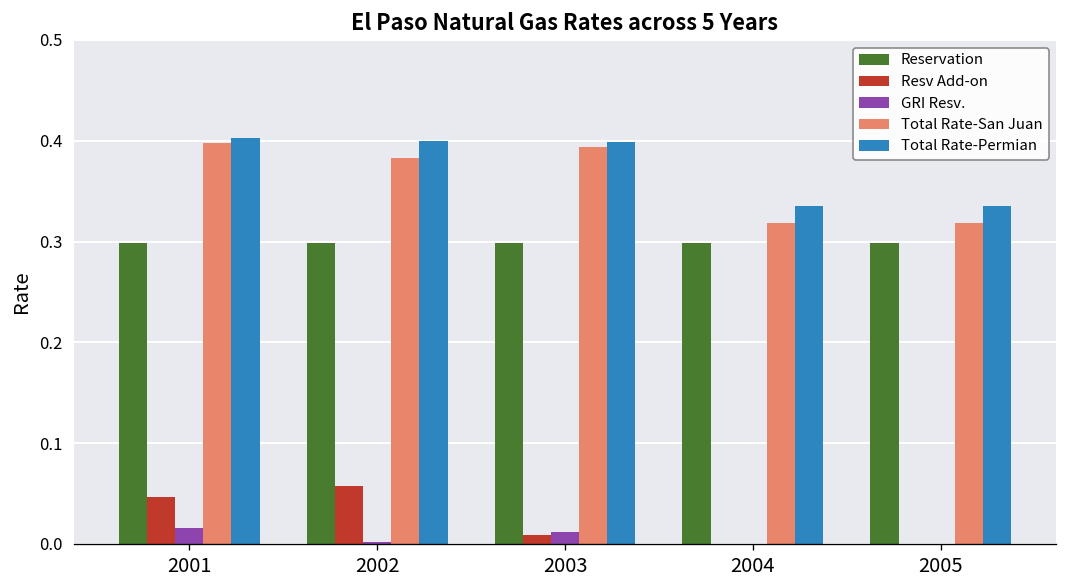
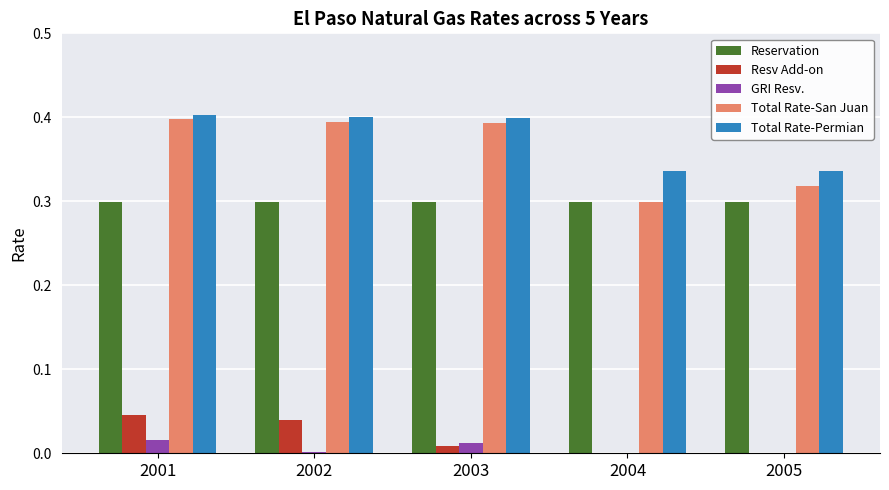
Resv Add-on, 2002: 0.06 -> 0.04
Total Rate-San Juan, 2002: 0.38 -> 0.39
Total Rate-San Juan, 2004: 0.32 -> 0.30
